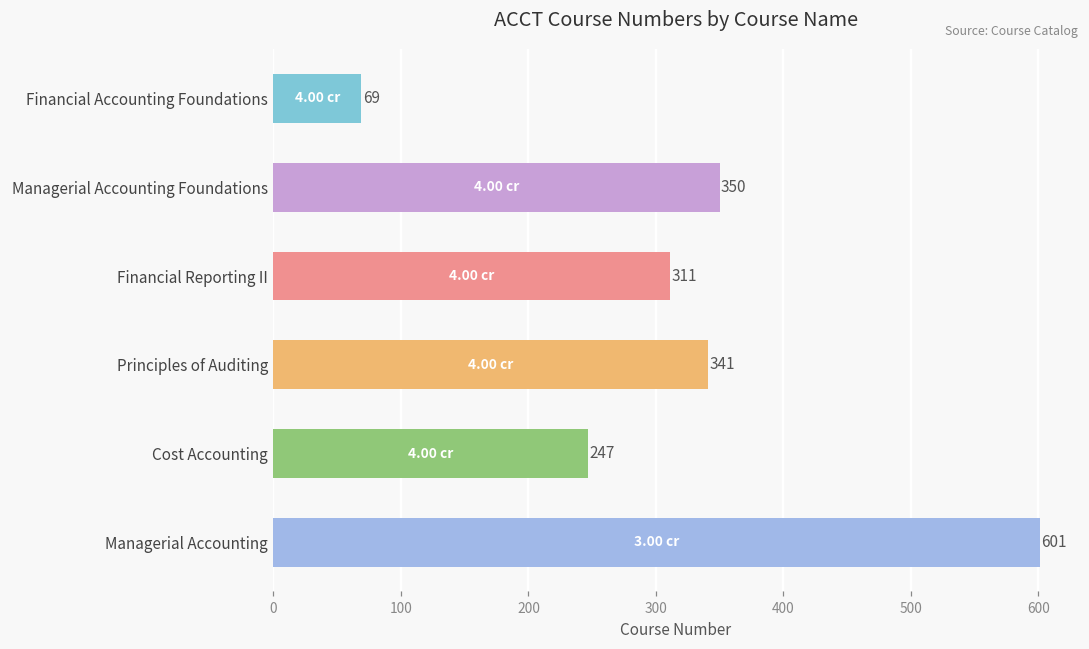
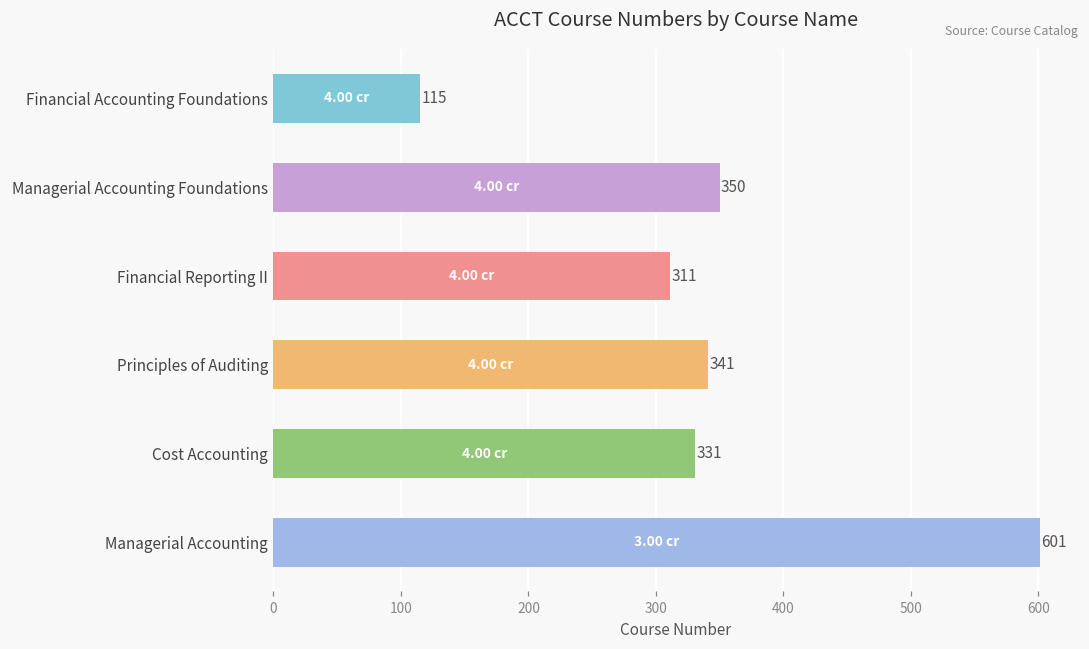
Financial Accounting Foundations: 69 -> 115
Cost Accounting: 247 -> 331
